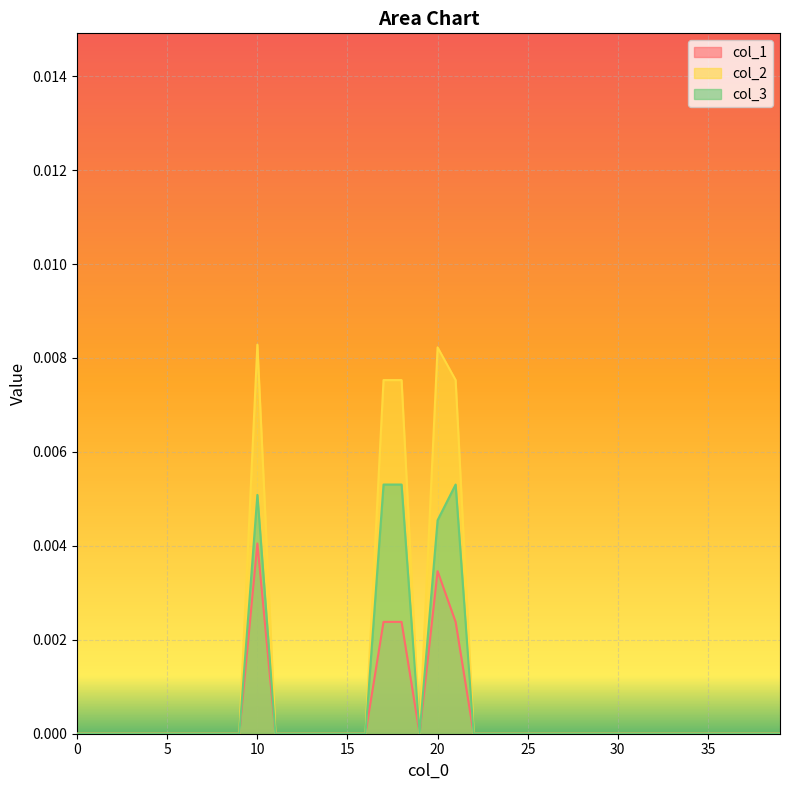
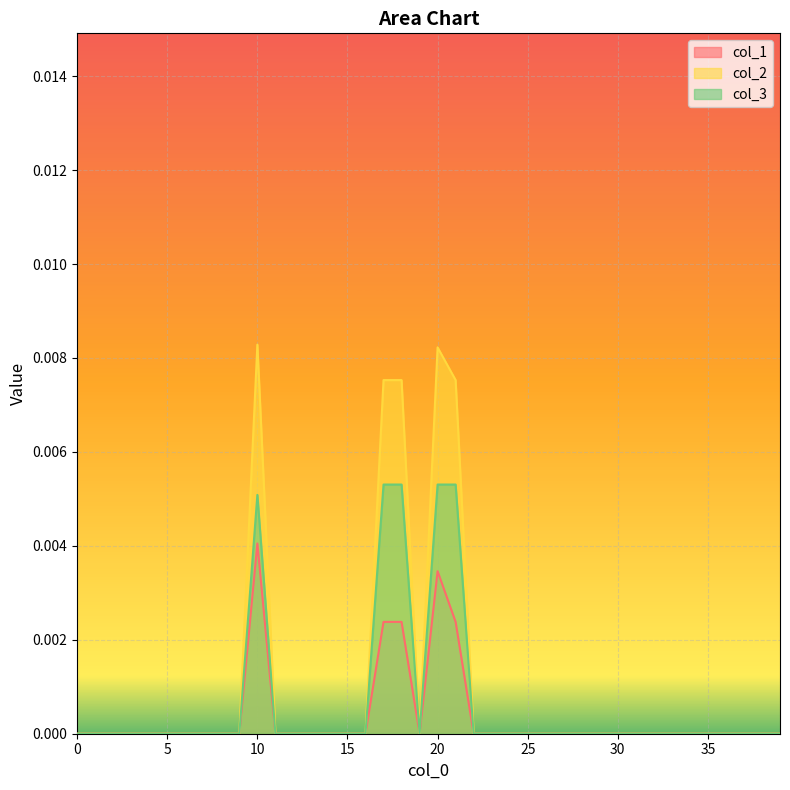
col_3, 20: 0.0045 -> 0.0053
